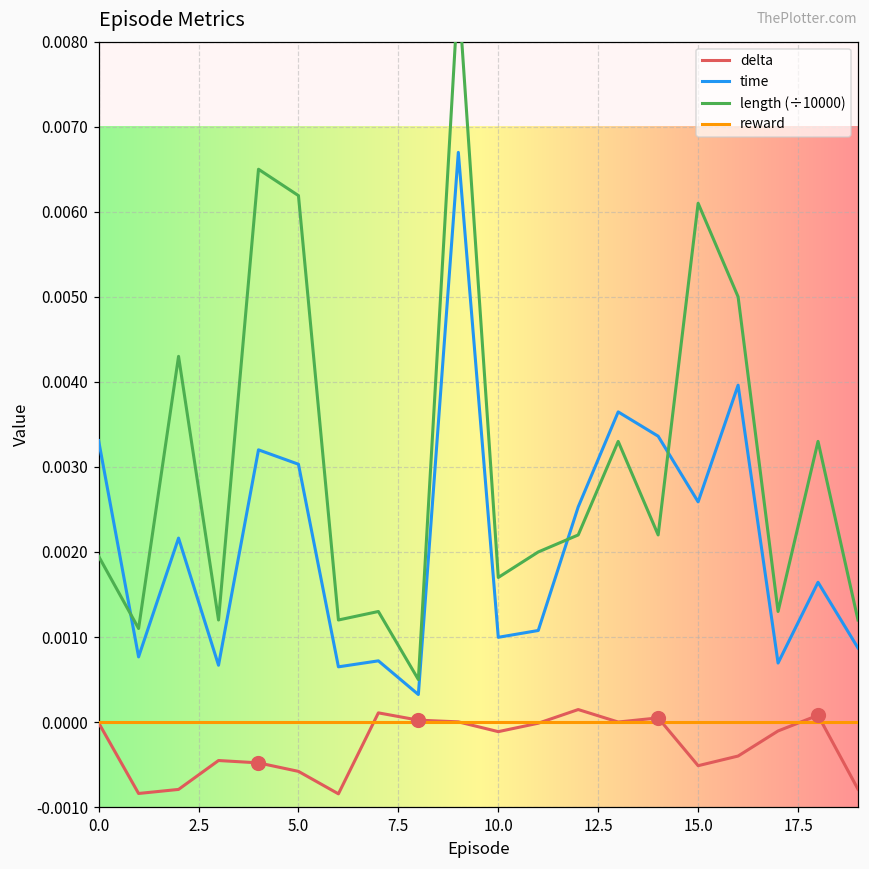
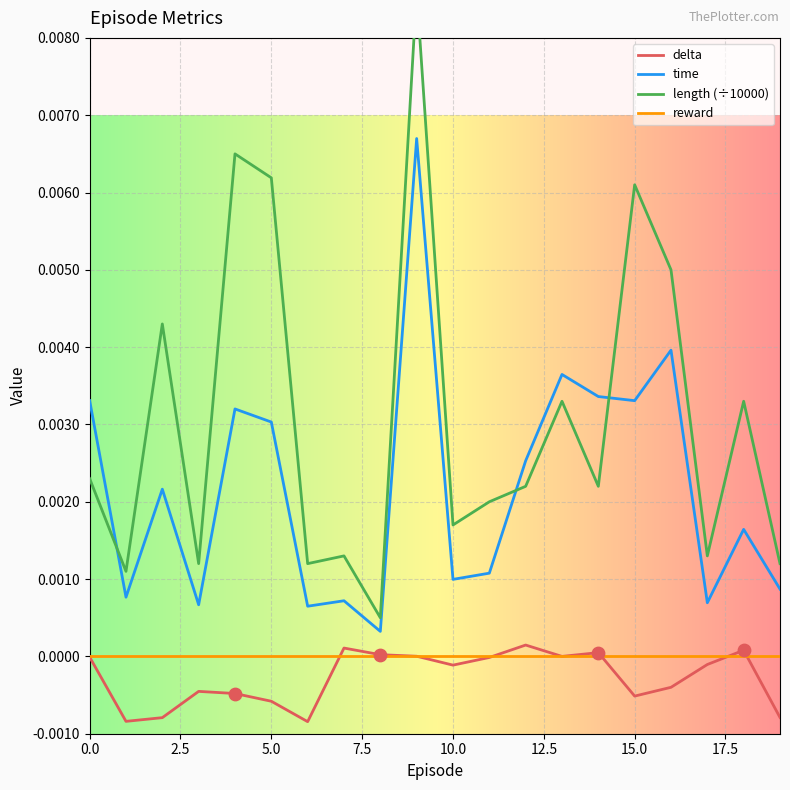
length (÷10000), 0.0: 0.0020 -> 0.0023
time, 15.0: 0.0026 -> 0.0033
